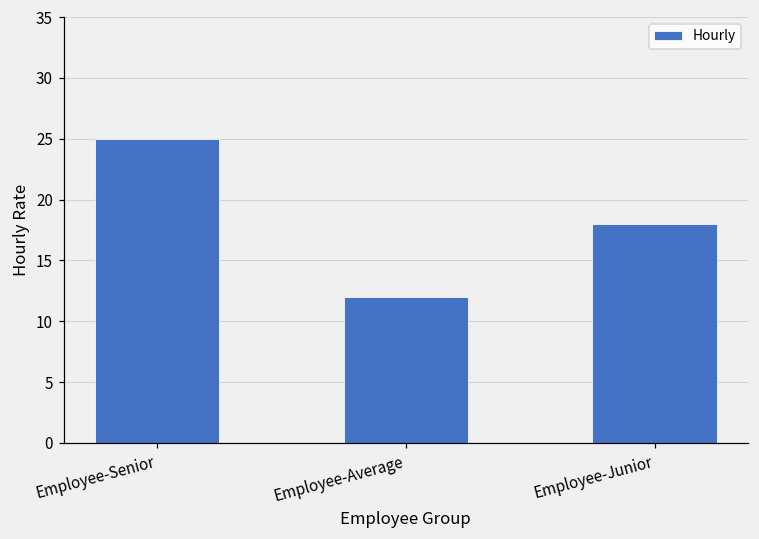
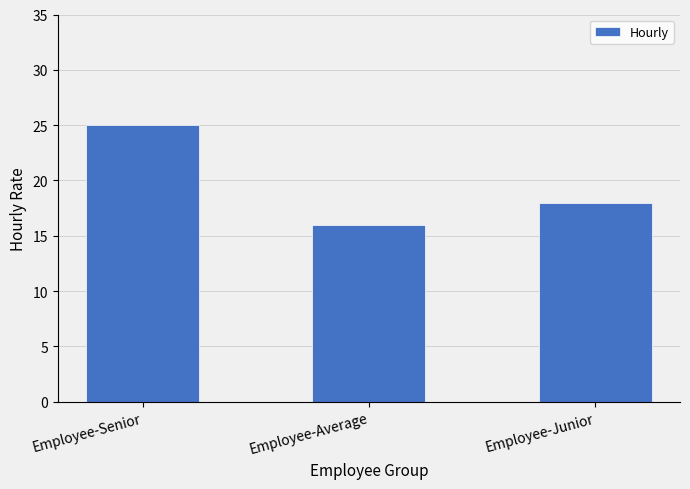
Employee-Average: 12 -> 16
